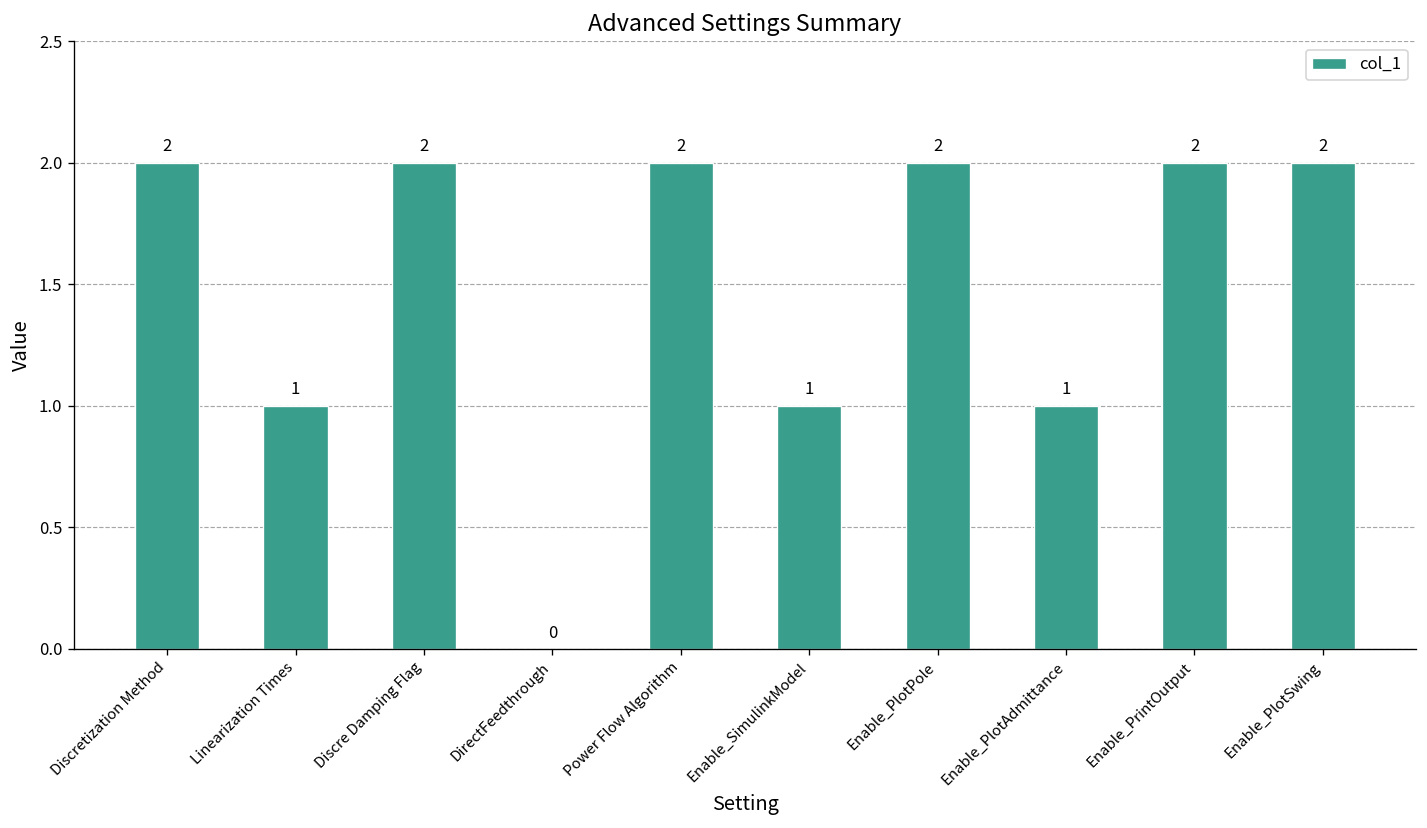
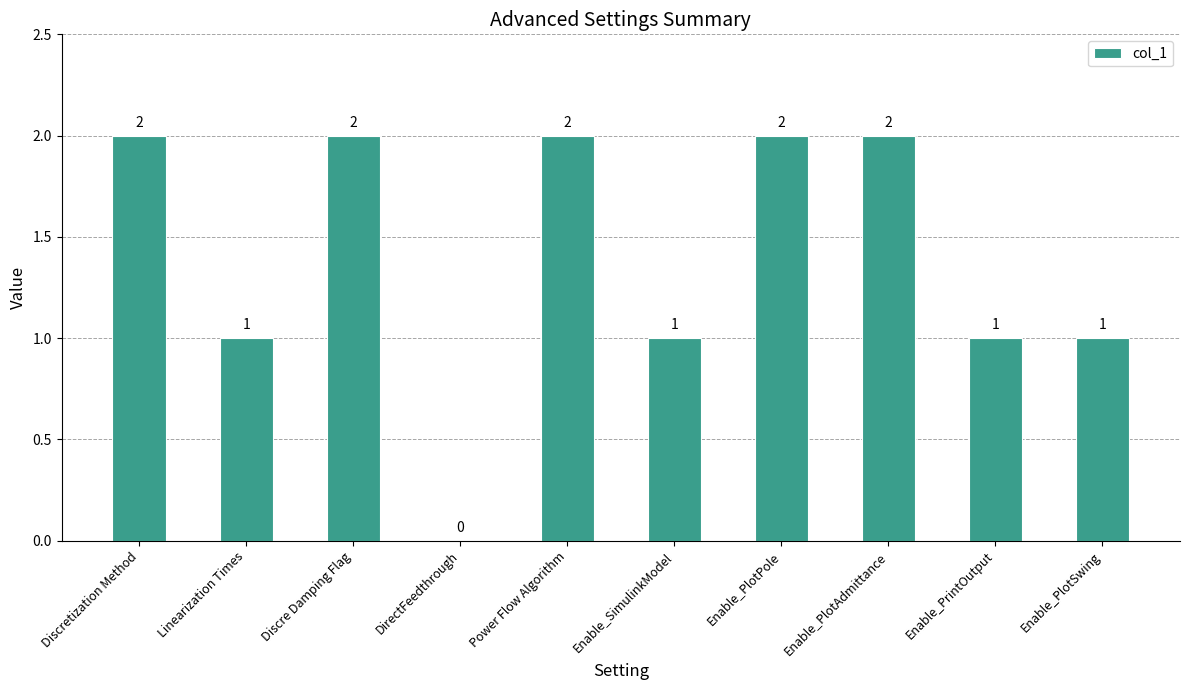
Enable_PlotAdmittance: 1 -> 2
Enable_PrintOutput: 2 -> 1
Enable_PlotSwing: 2 -> 1
